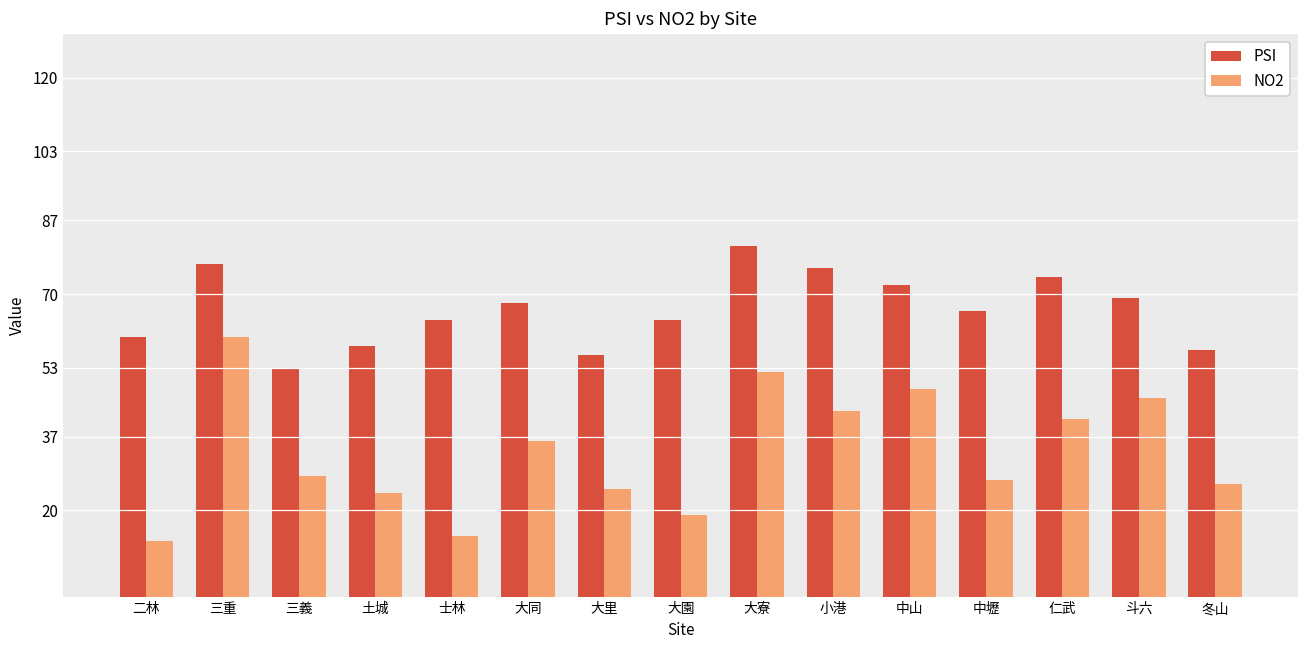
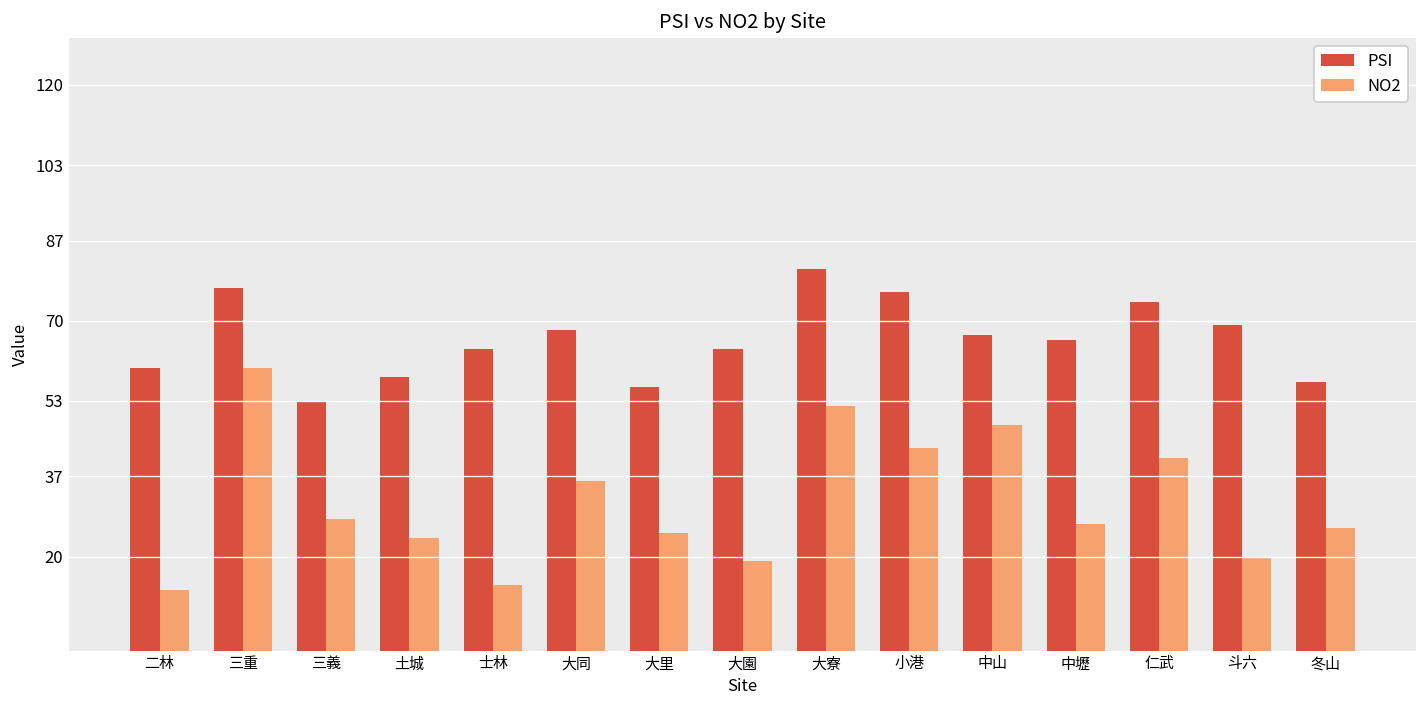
PSI, 中山: 72 -> 67
NO2, 斗六: 46 -> 20
